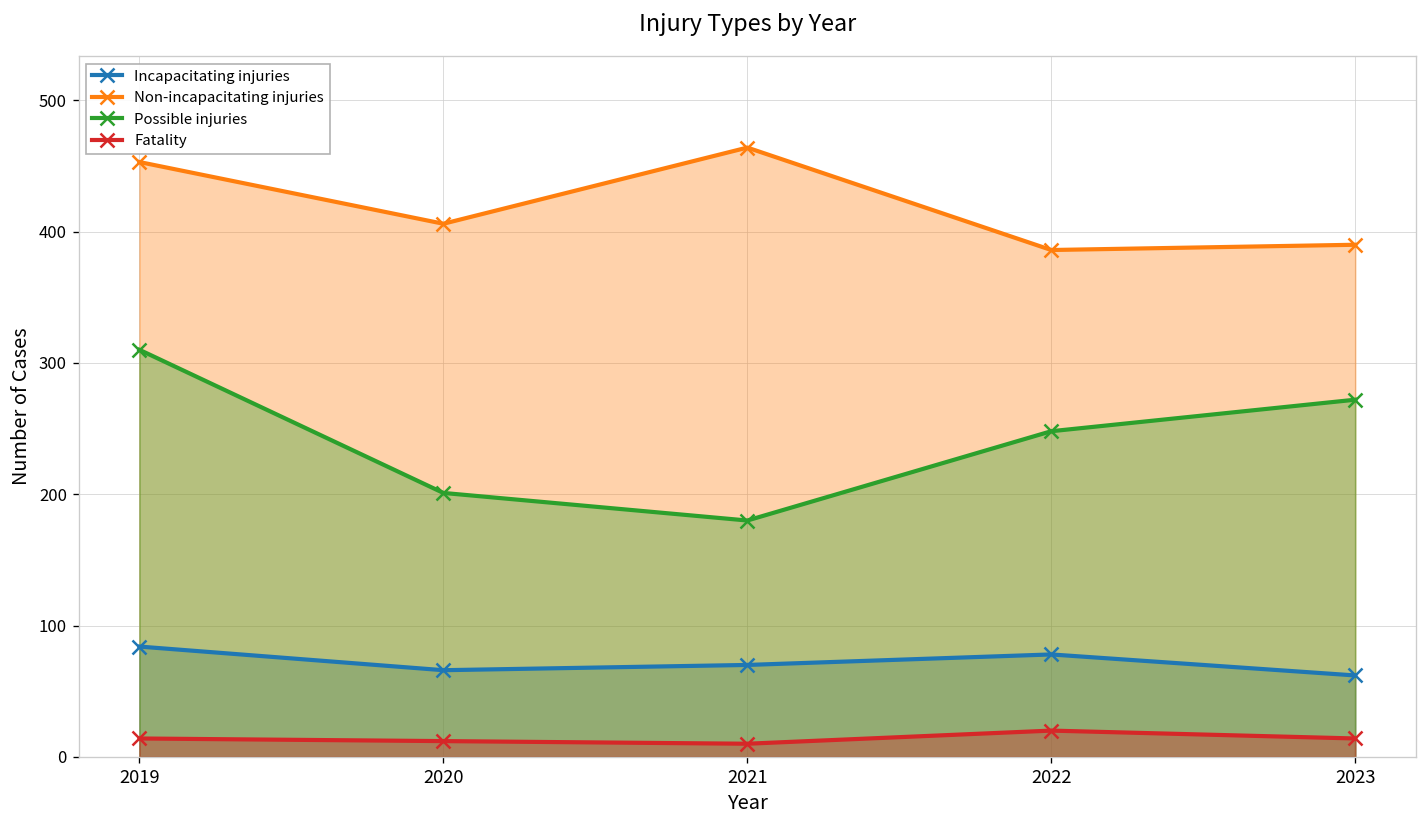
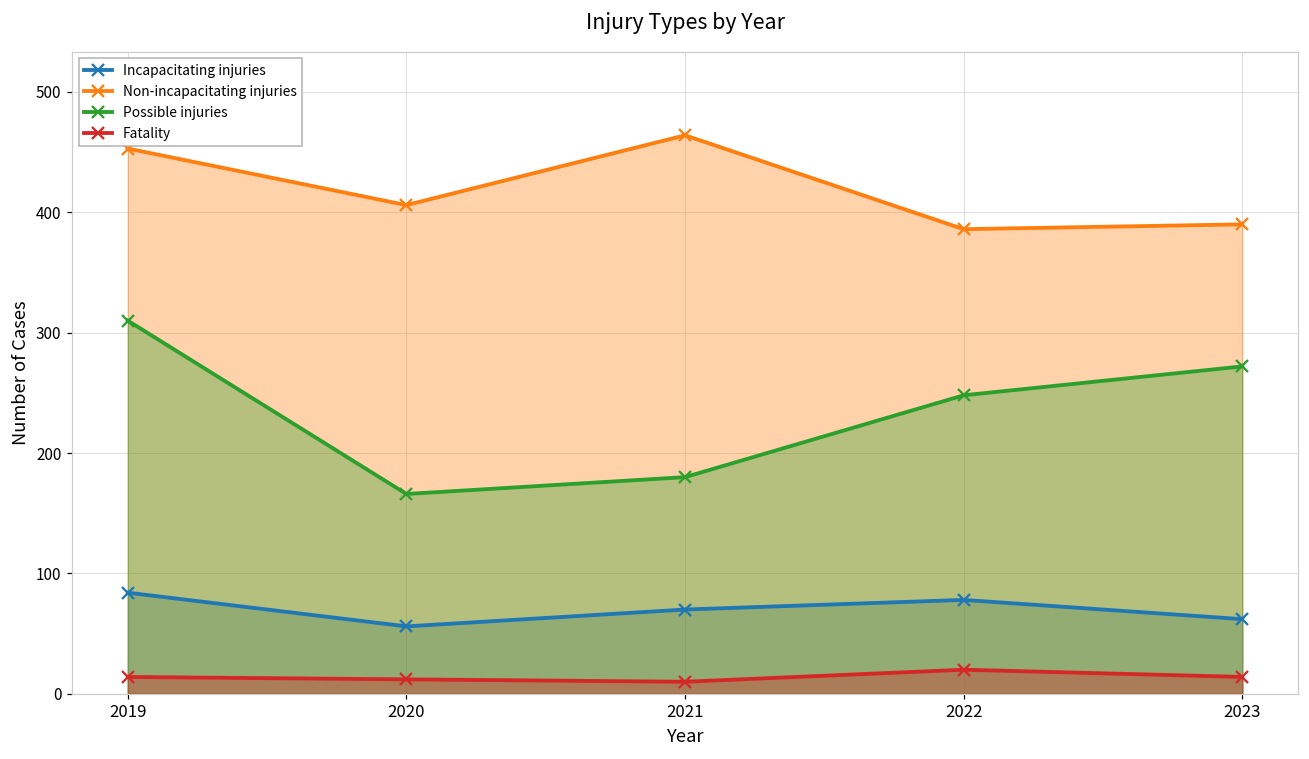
Incapacitating injuries, 2020: 66 -> 56
Possible injuries, 2020: 201 -> 166
